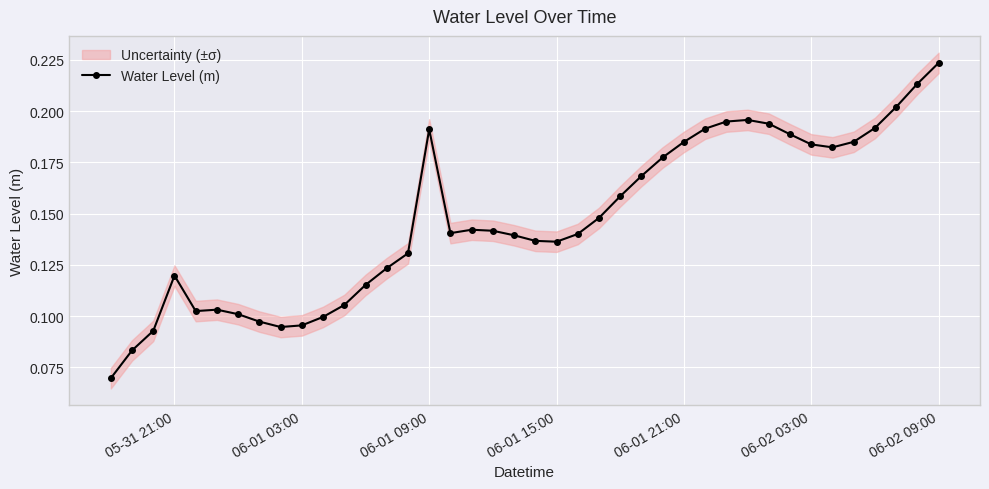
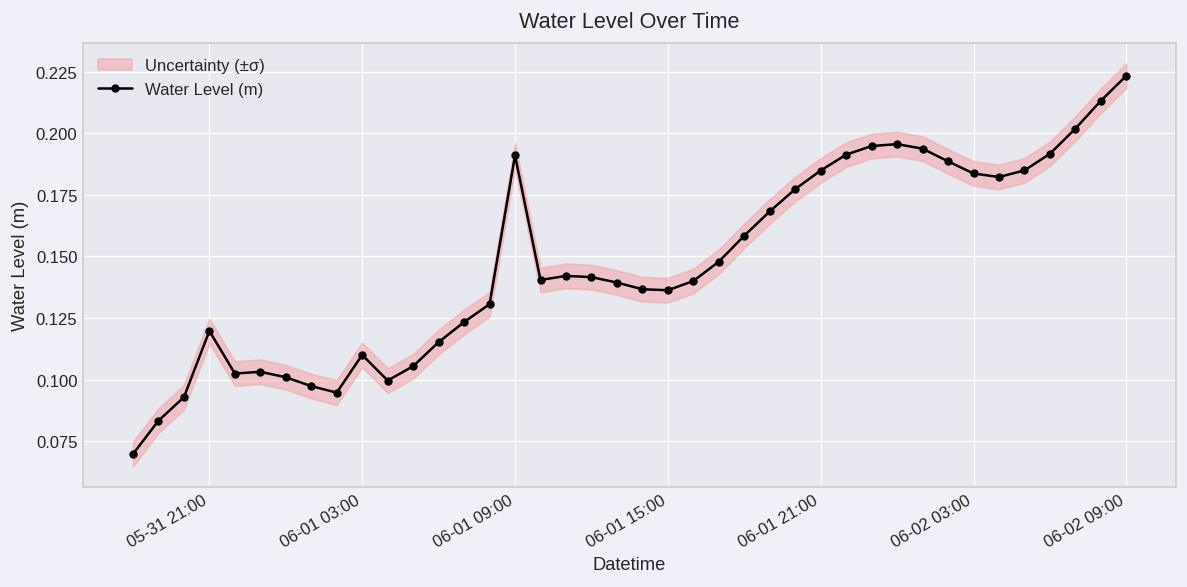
Water Level (m), 06-01 03:00: 0.095 -> 0.110
